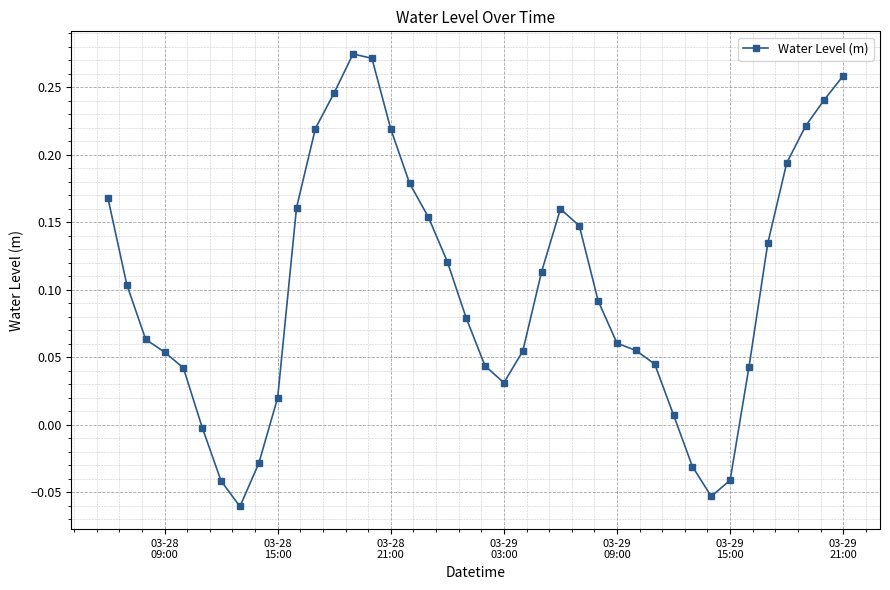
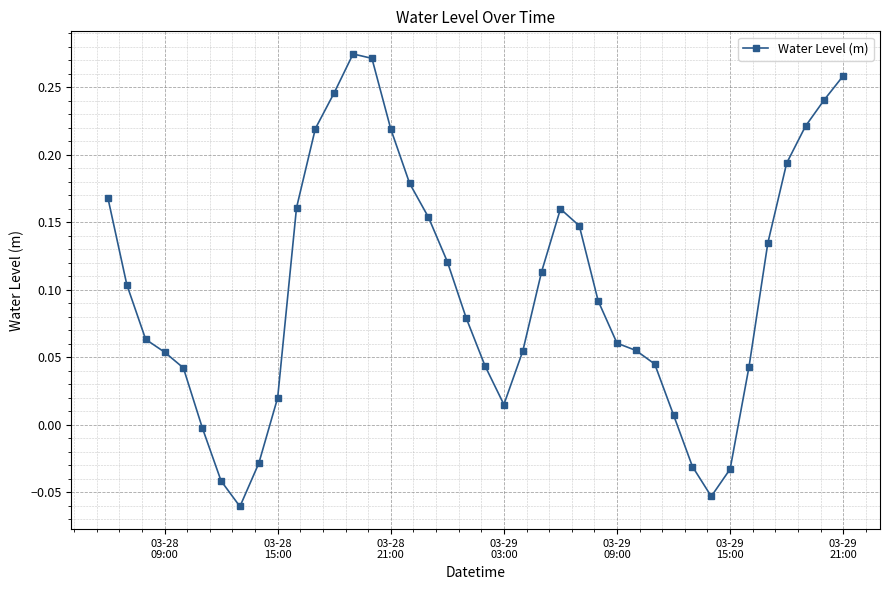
03-29 03:00: 0.031 -> 0.015
03-29 15:00: -0.041 -> -0.033
